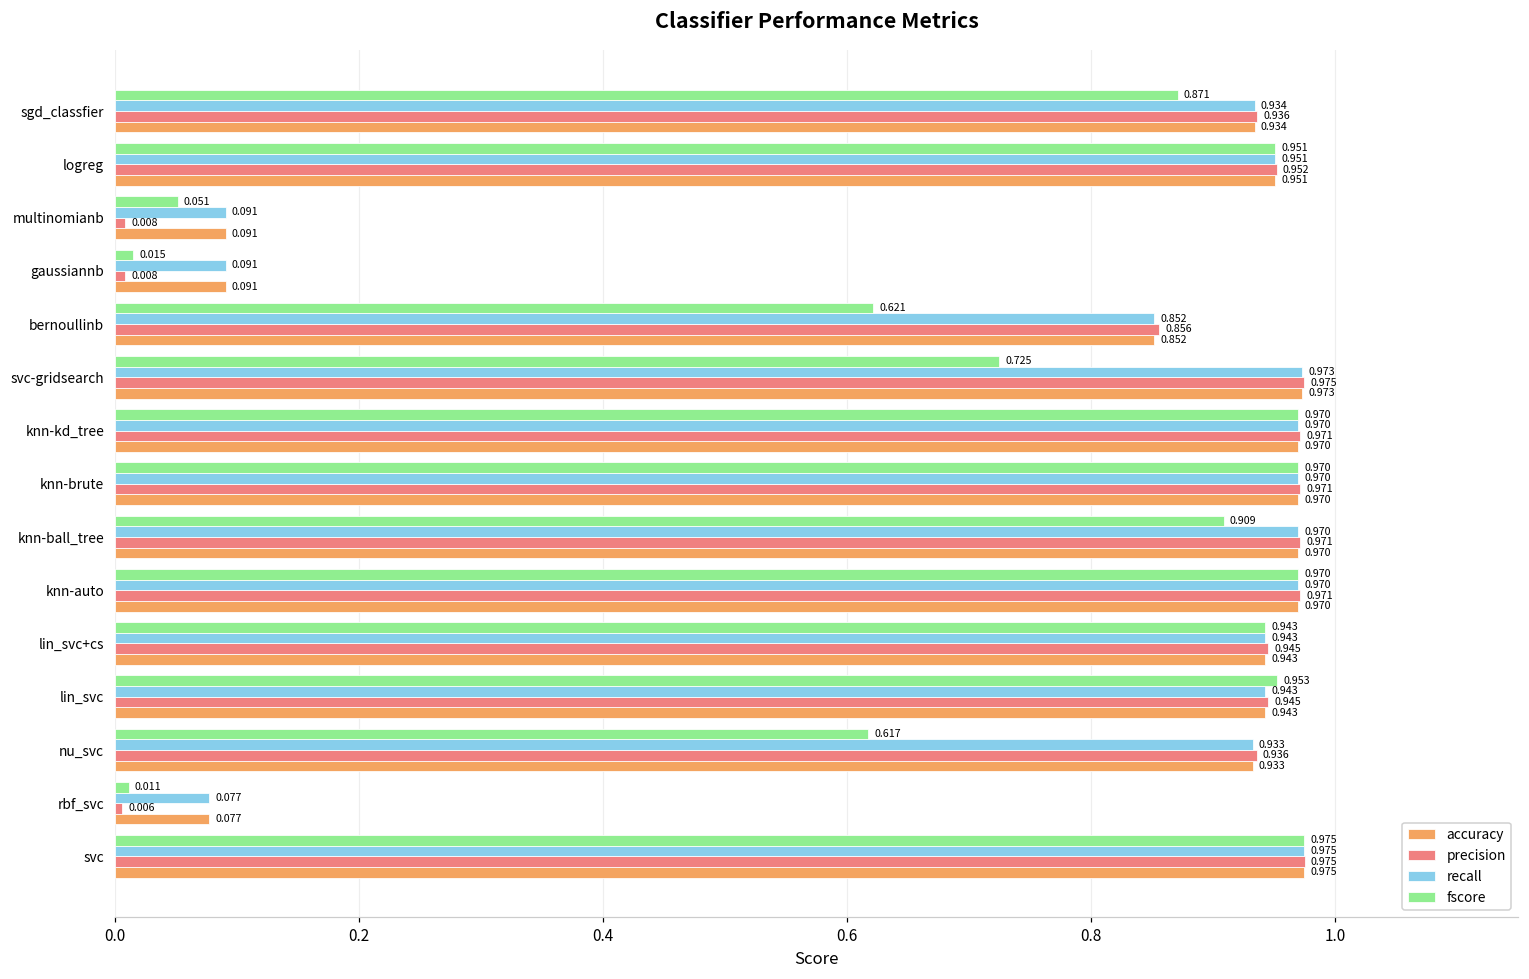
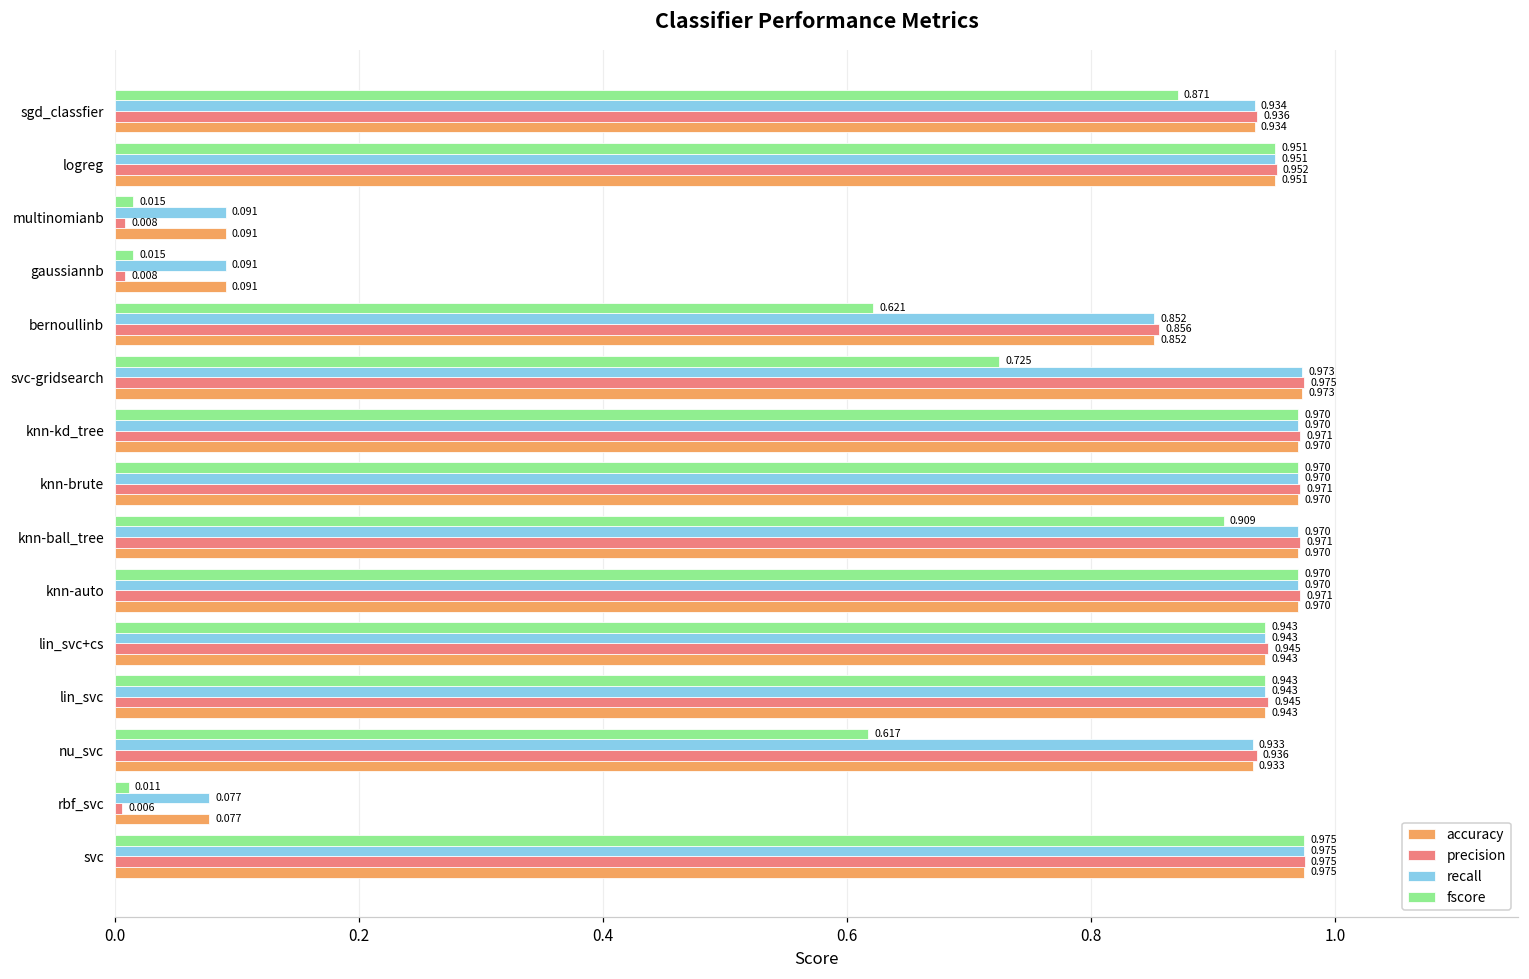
fscore, multinomianb: 0.051 -> 0.015
fscore, lin_svc: 0.953 -> 0.943
